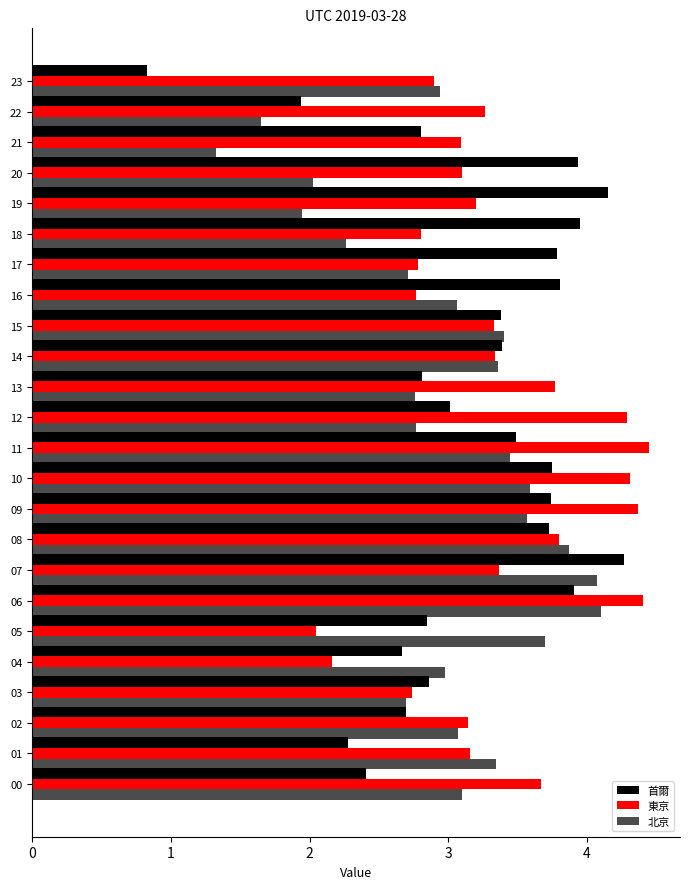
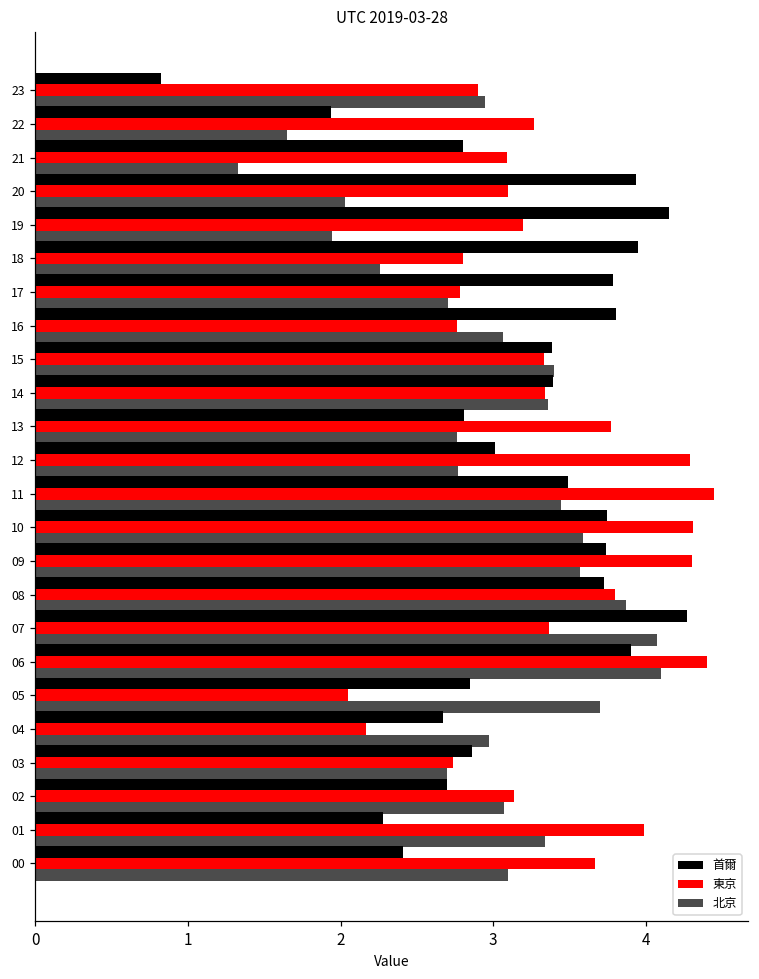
東京, 09: 4.37 -> 4.30
東京, 01: 3.16 -> 3.99
